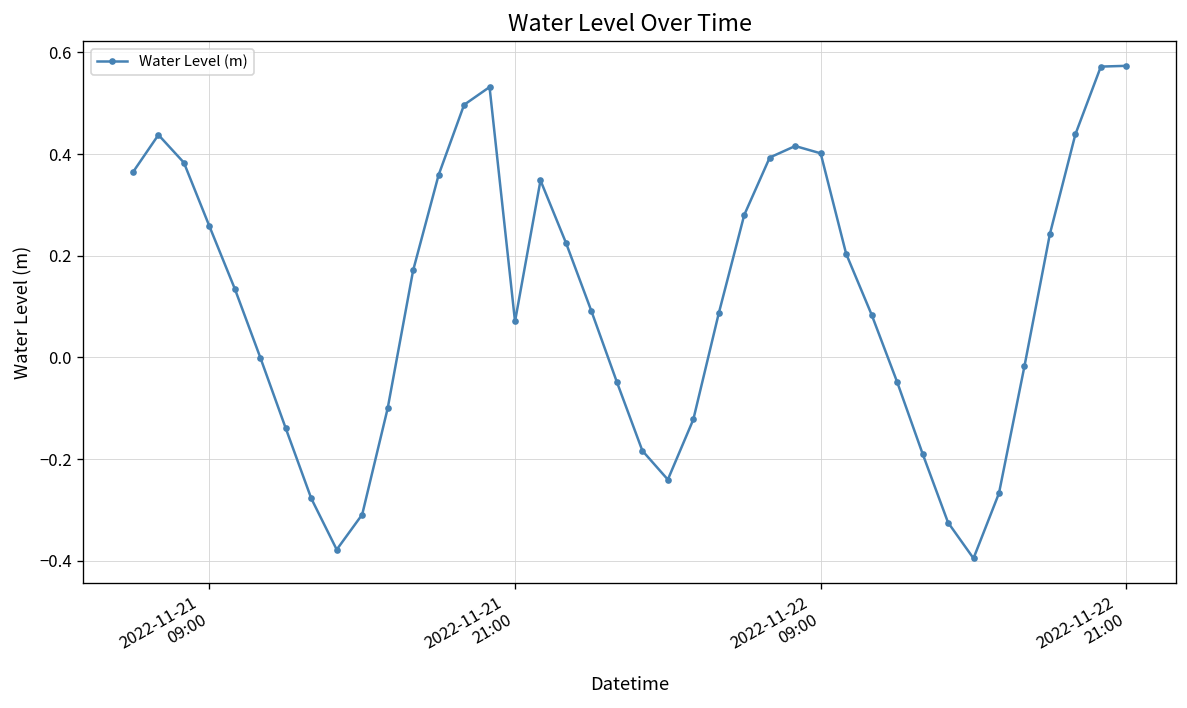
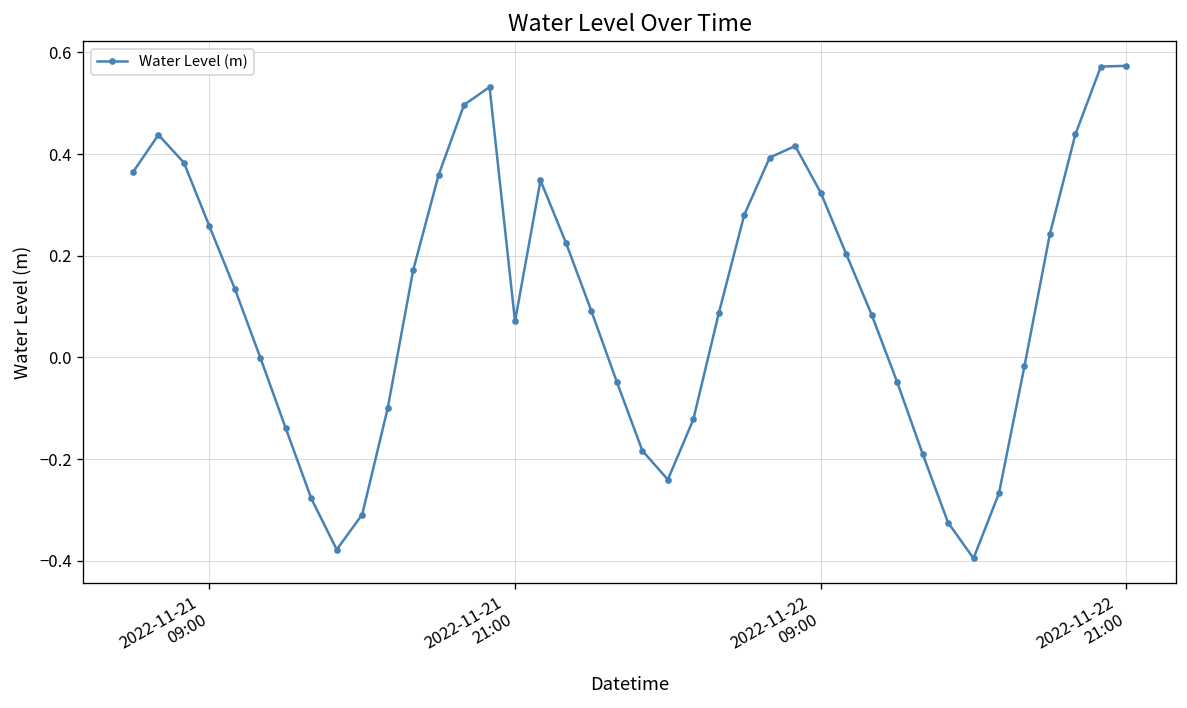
2022-11-22 09:00: 0.40 -> 0.32
